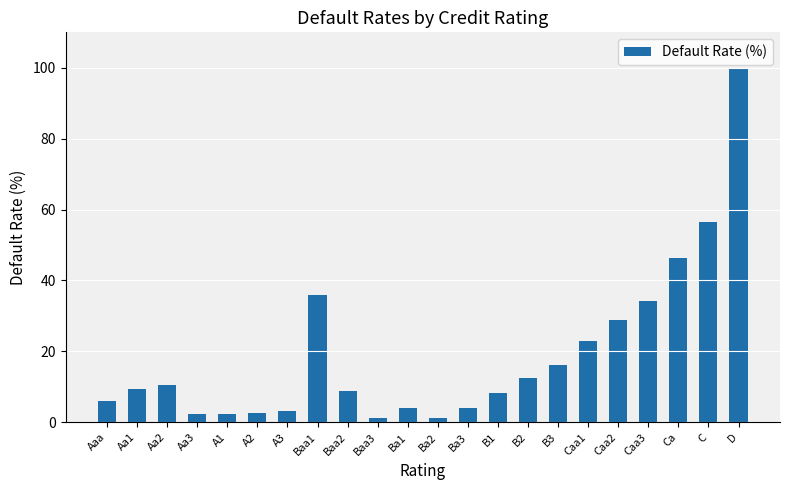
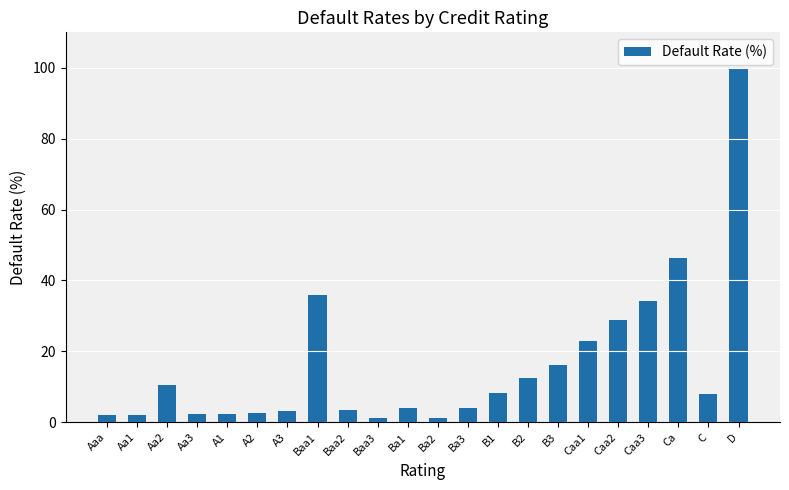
Aaa: 6 -> 2
Aa1: 9 -> 2
Baa2: 9 -> 4
C: 56 -> 8
